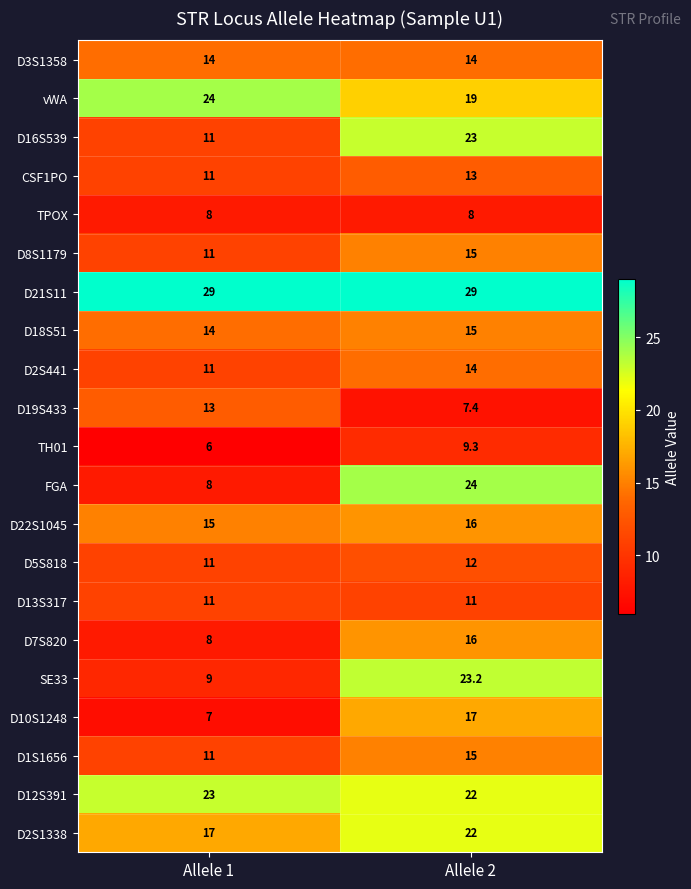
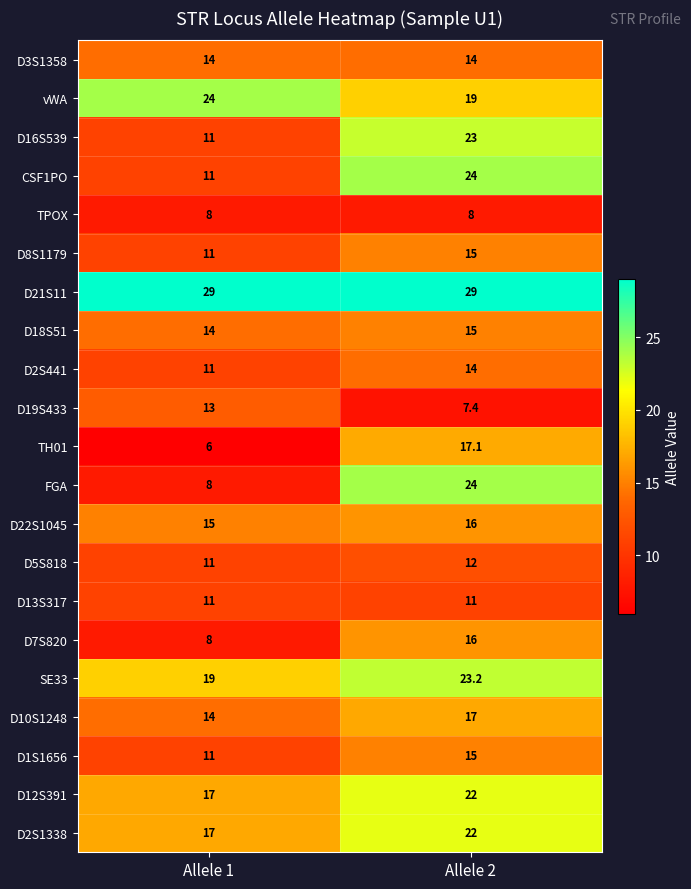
CSF1PO, Allele 2: 13 -> 24
TH01, Allele 2: 9.3 -> 17.1
SE33, Allele 1: 9 -> 19
D10S1248, Allele 1: 7 -> 14
D12S391, Allele 1: 23 -> 17
